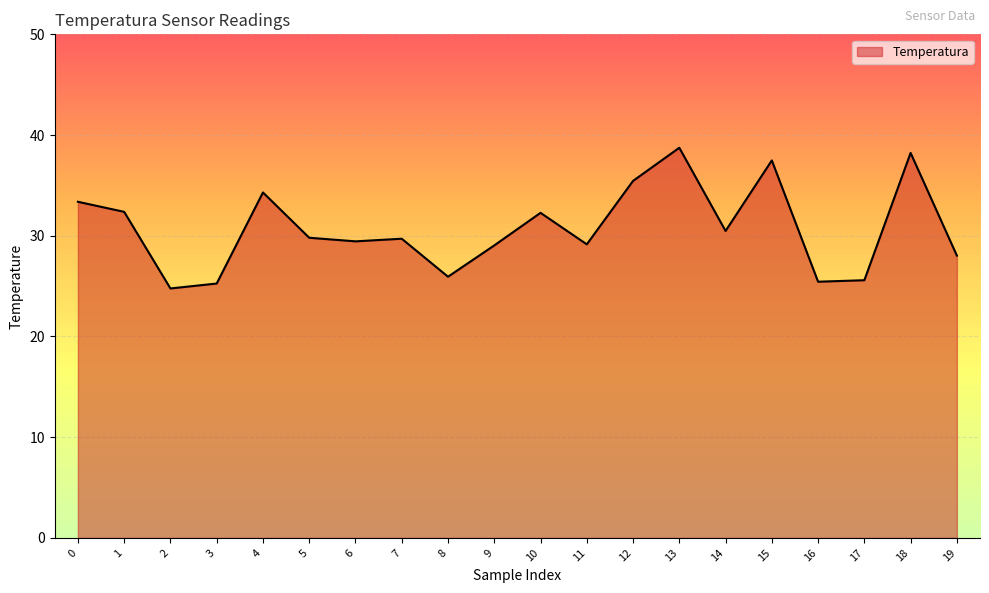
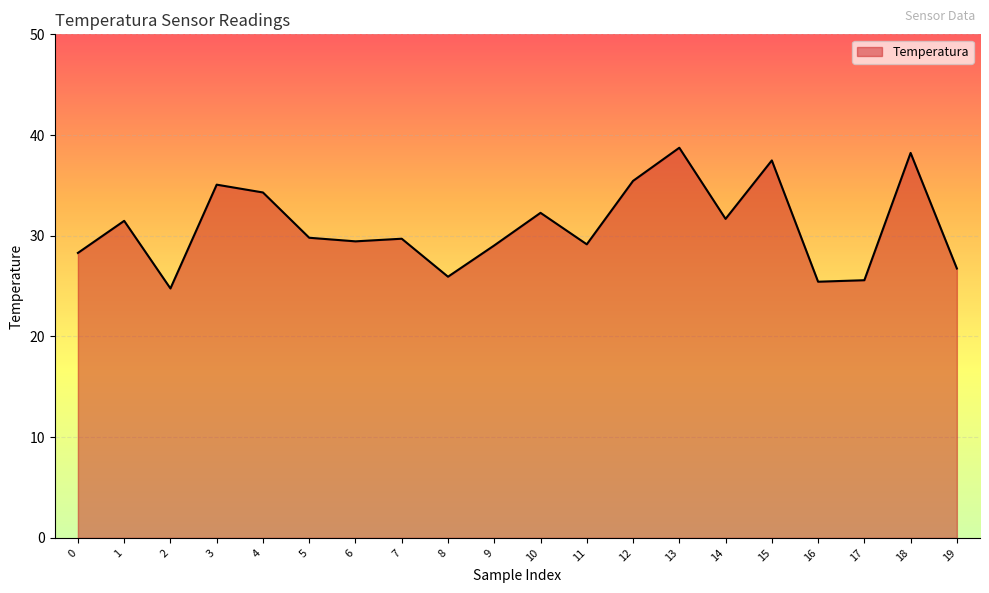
0: 33.4 -> 28.3
1: 32.4 -> 31.5
3: 25.3 -> 35.1
14: 30.5 -> 31.7
19: 28.0 -> 26.7
